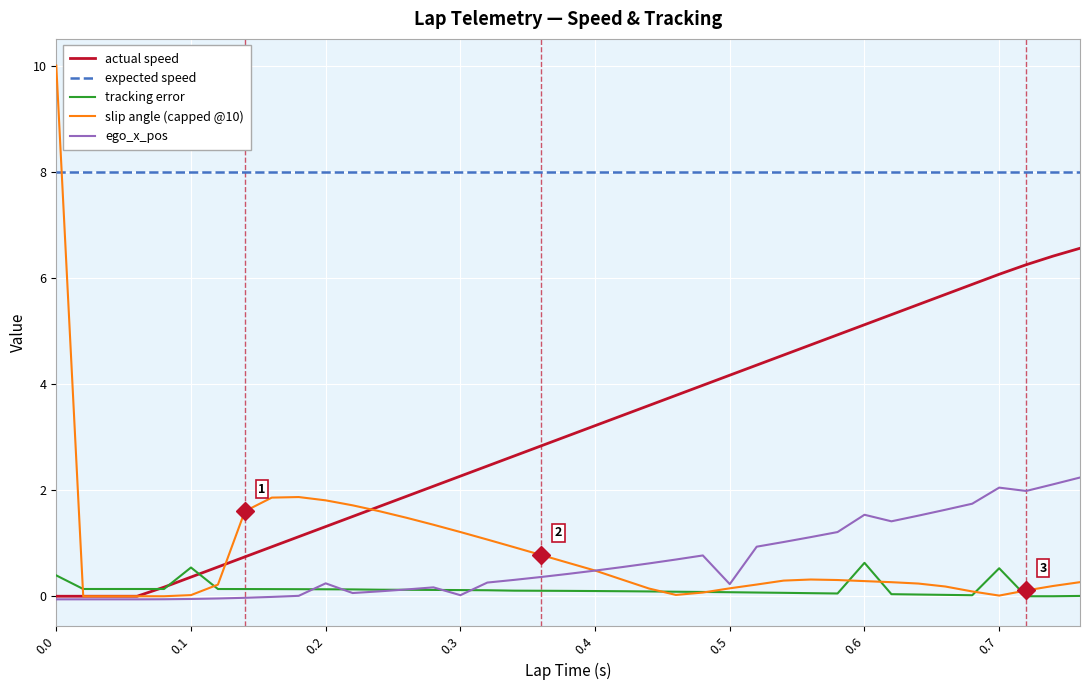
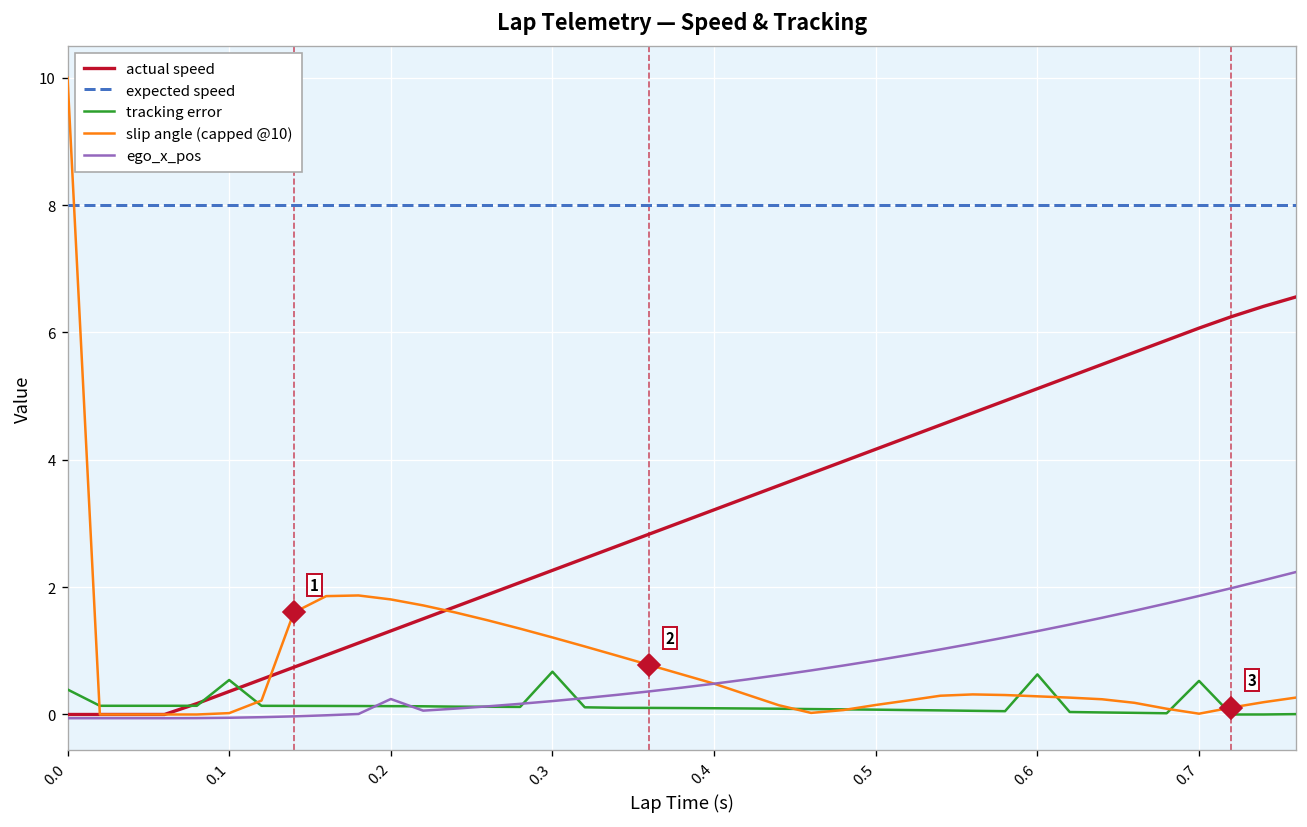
tracking error, 0.3: 0.1 -> 0.7
ego_x_pos, 0.3: 0.0 -> 0.2
ego_x_pos, 0.5: 0.2 -> 0.8
ego_x_pos, 0.6: 1.5 -> 1.3
ego_x_pos, 0.7: 2.0 -> 1.9
